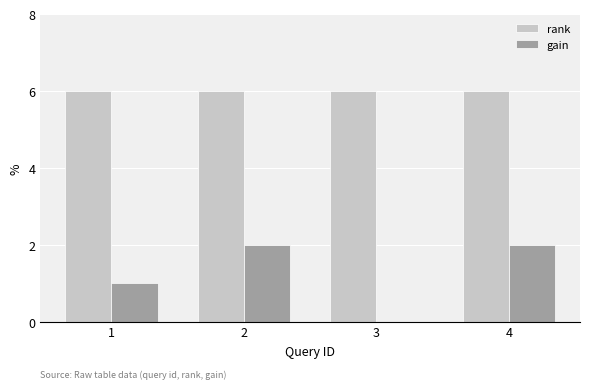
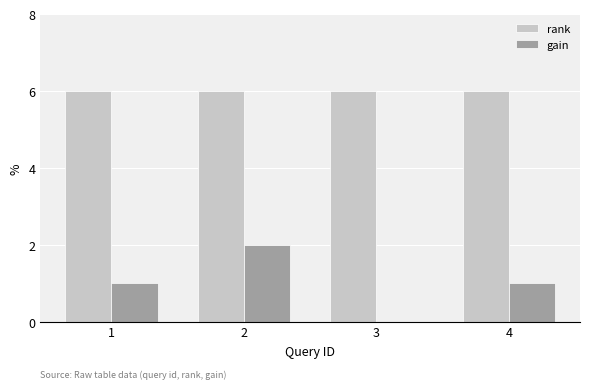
gain, 4: 2 -> 1
